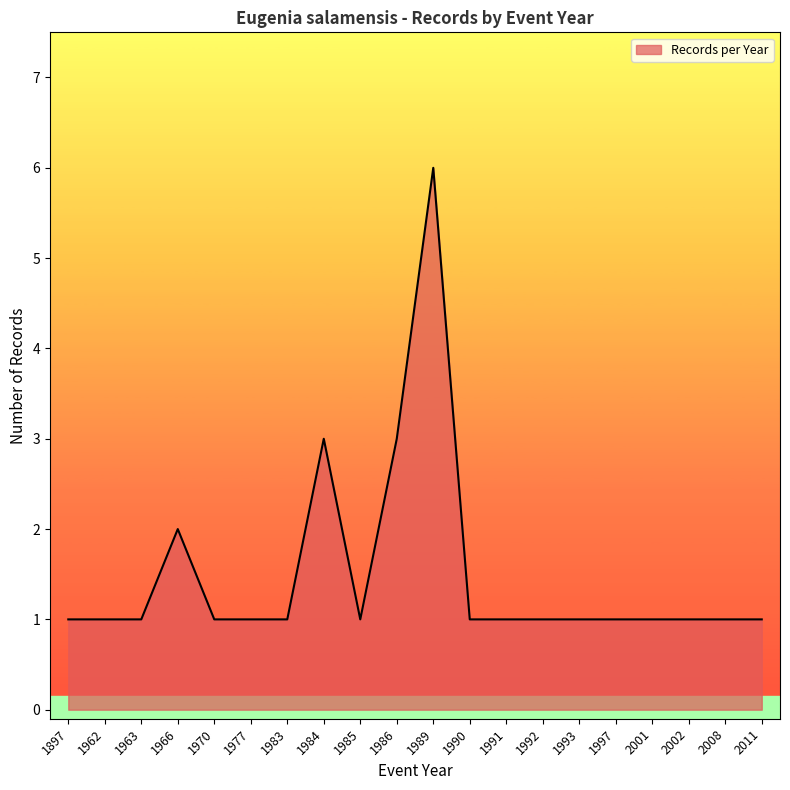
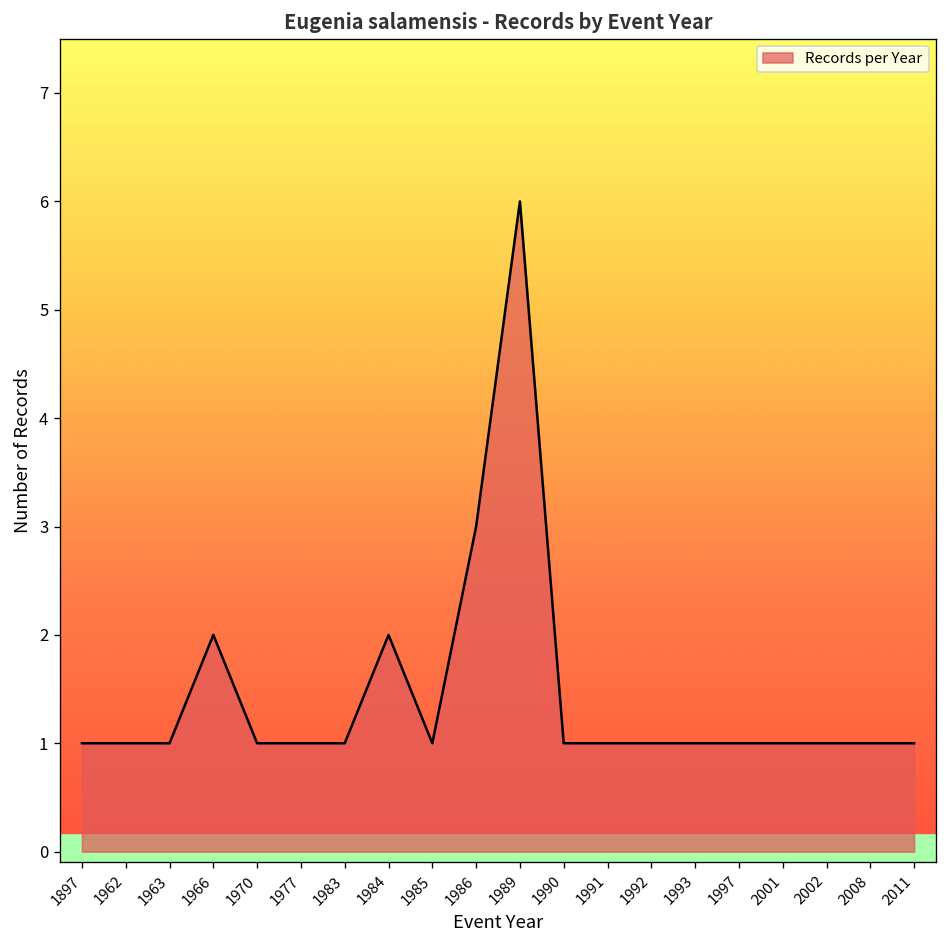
1984: 3 -> 2
